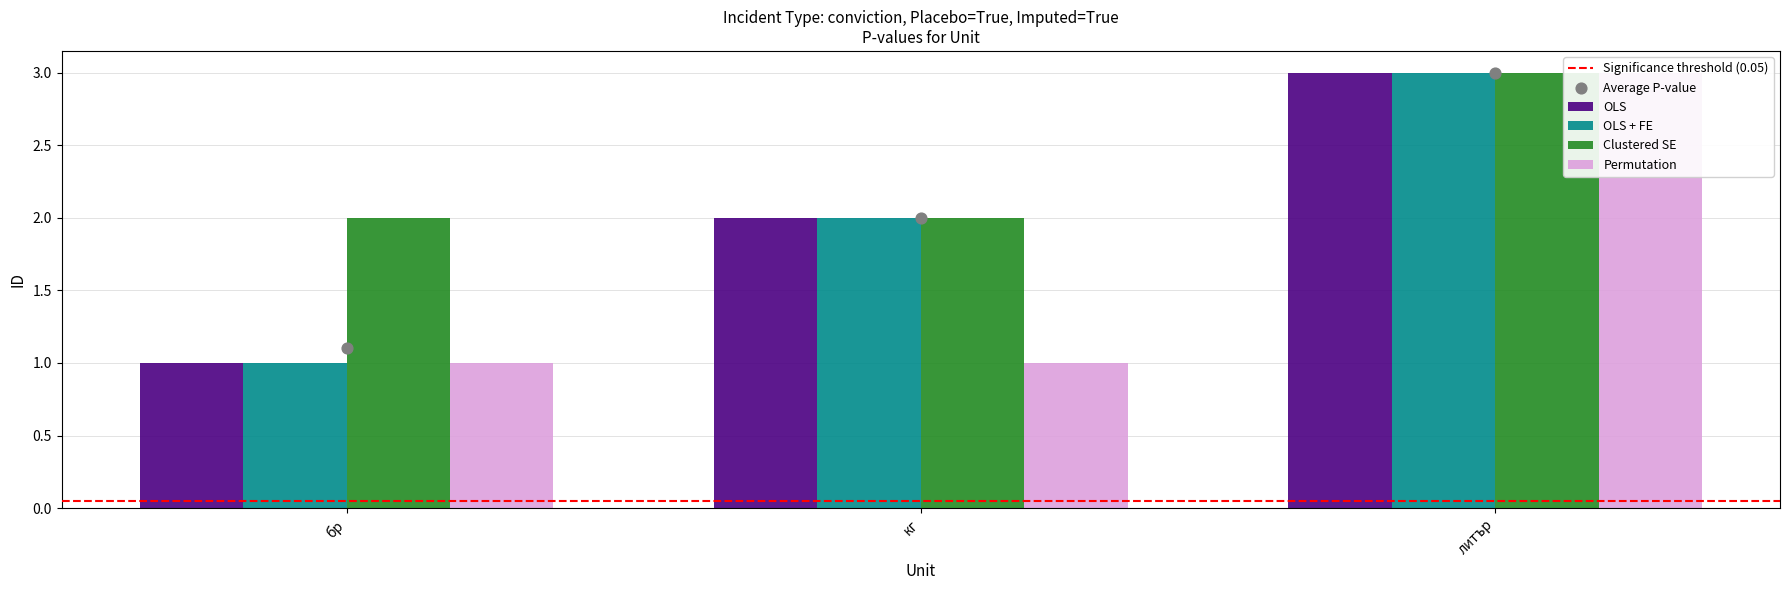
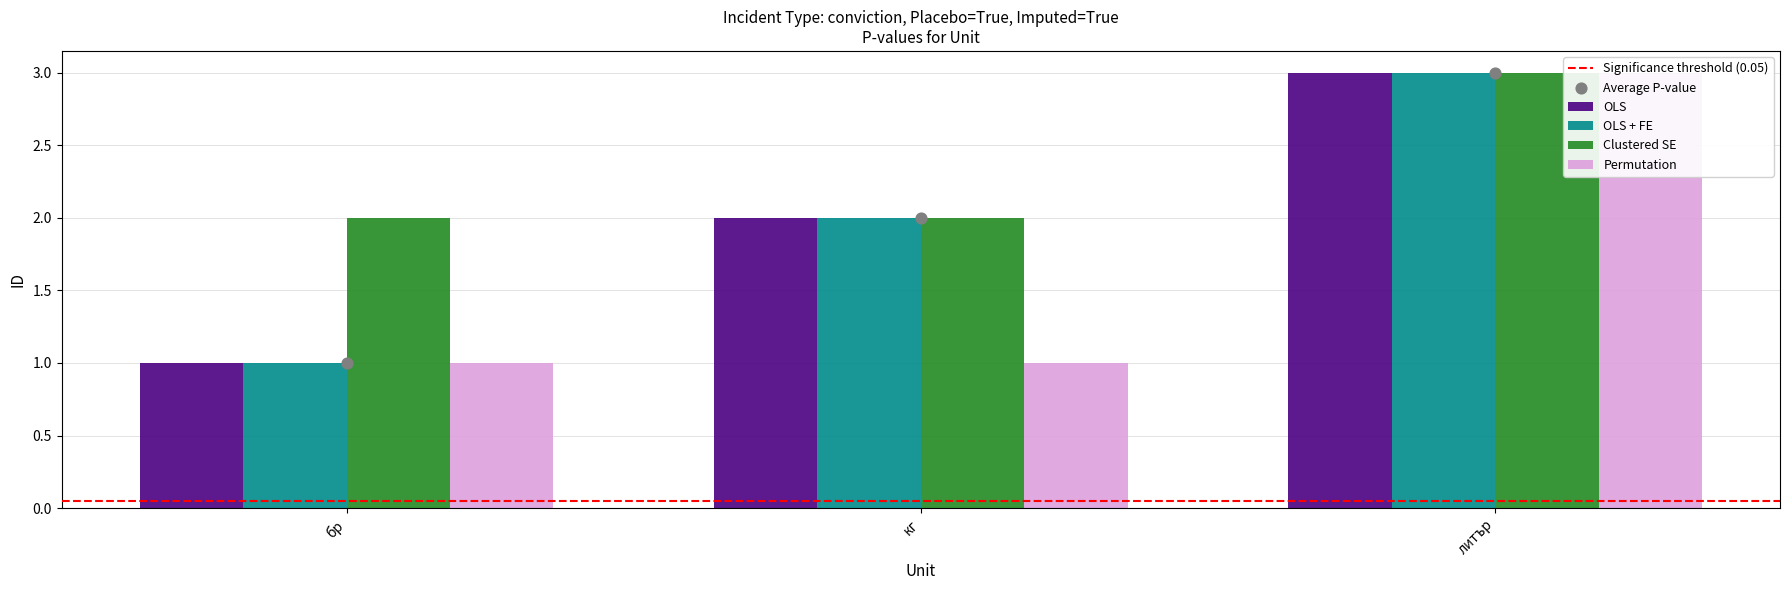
Average P-value, бр: 1.1 -> 1.0
